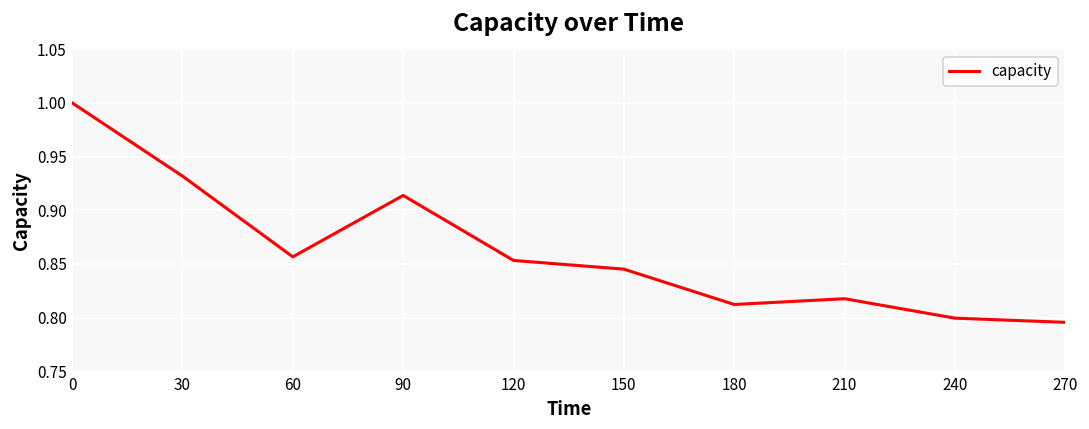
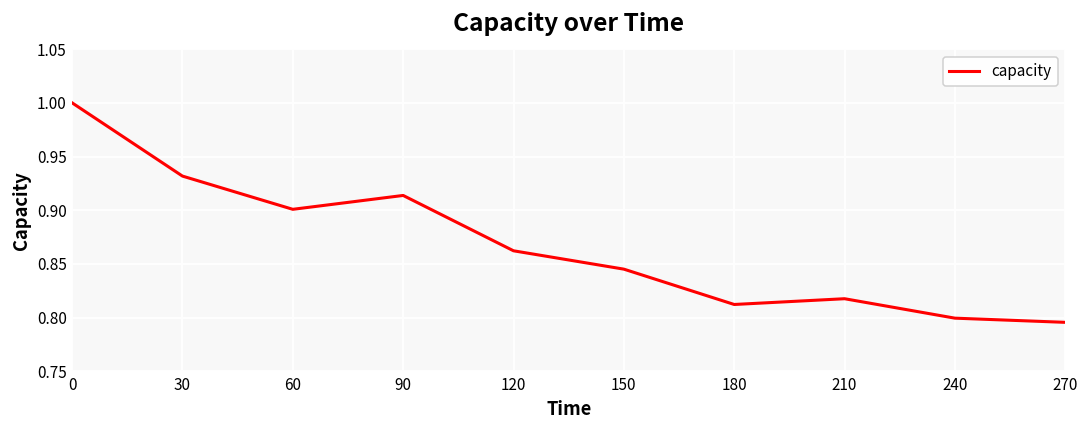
60: 0.86 -> 0.90
120: 0.85 -> 0.86
